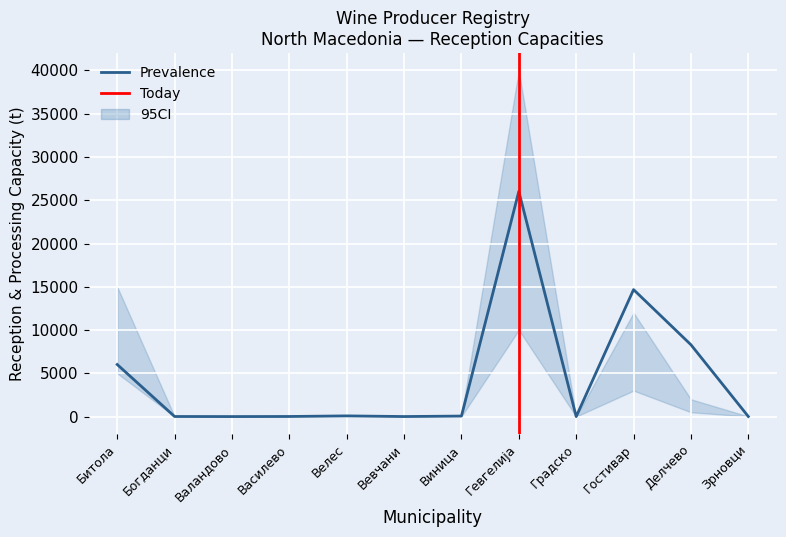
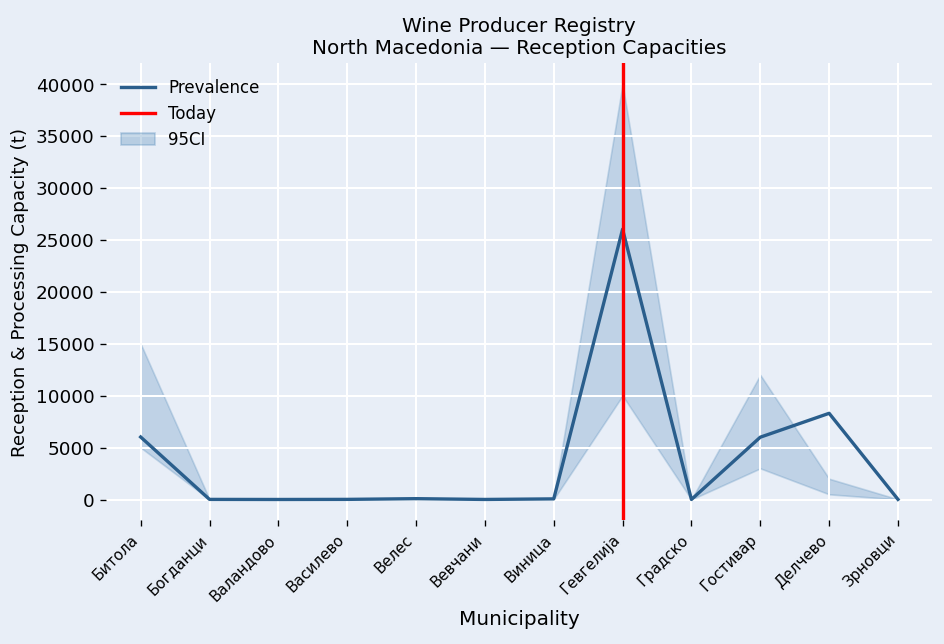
Prevalence, Гостивар: 15000 -> 6000
